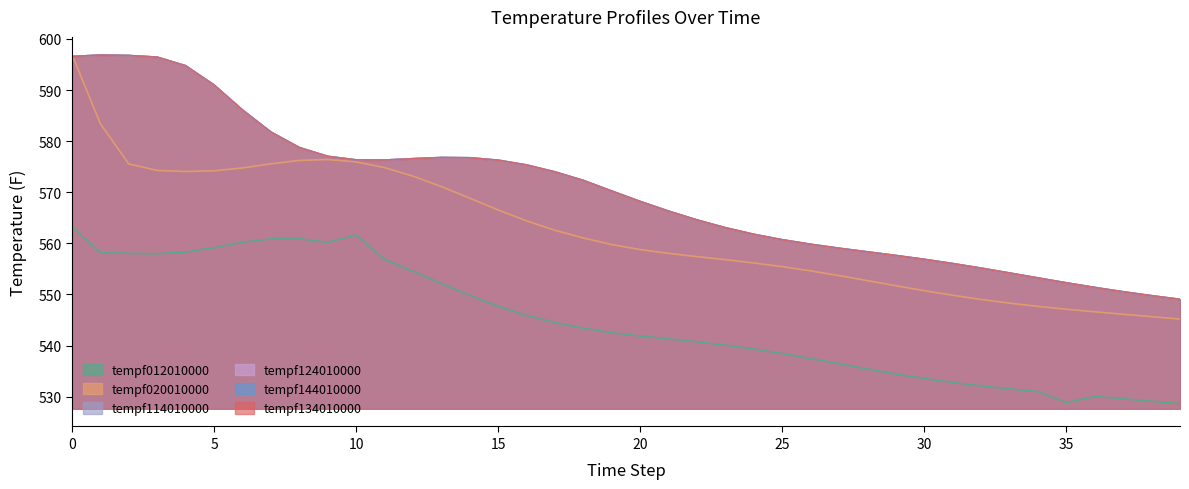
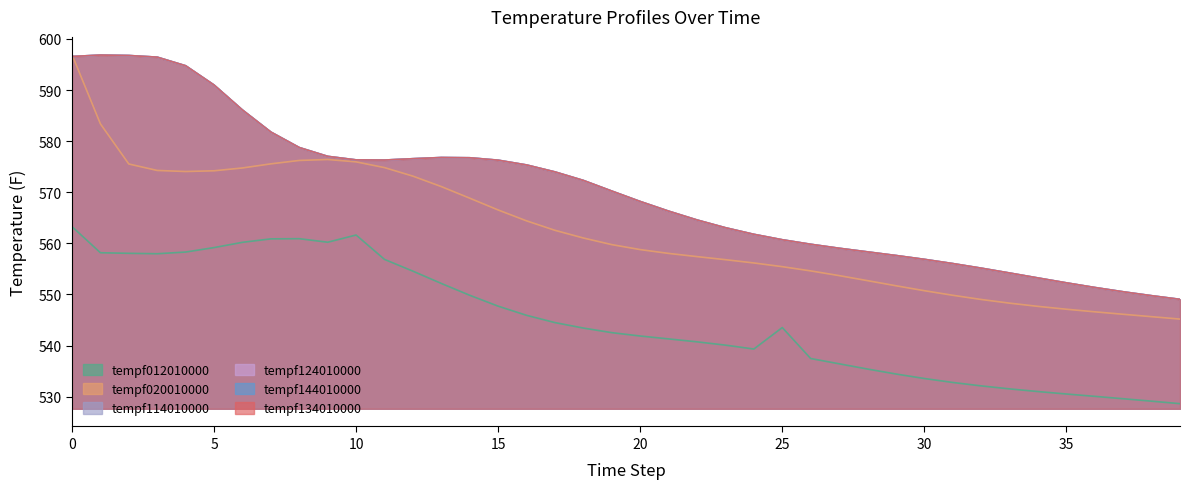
tempf012010000, 25: 538 -> 544
tempf012010000, 35: 529 -> 531
